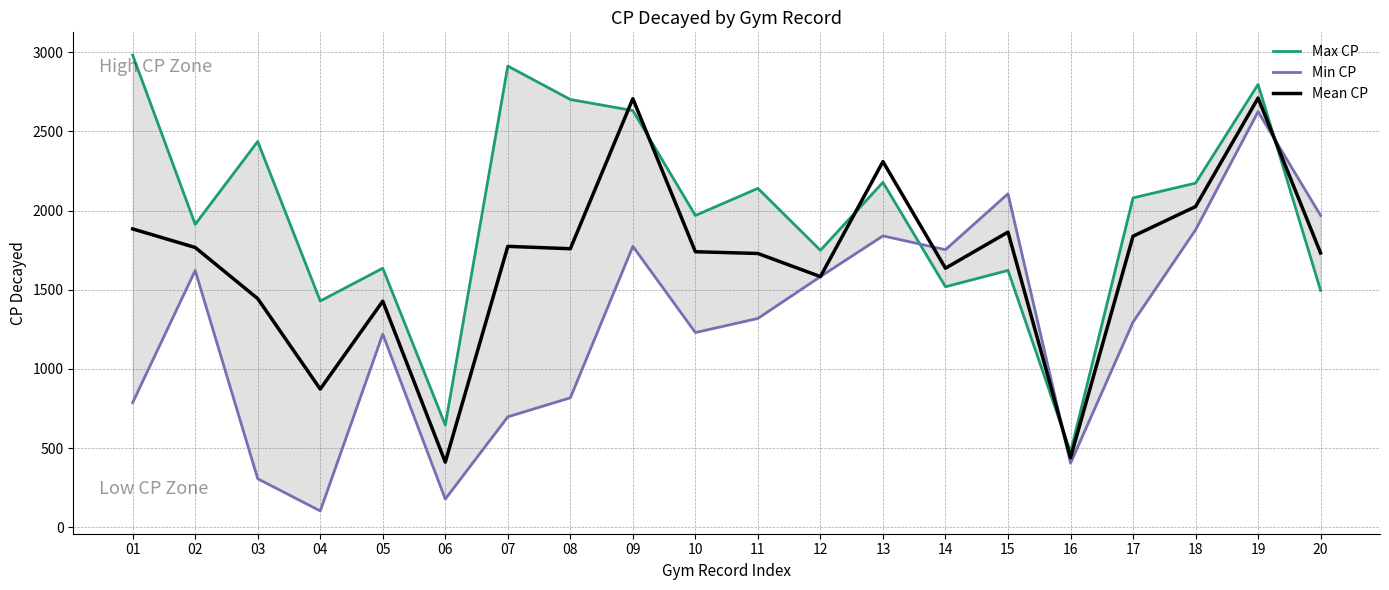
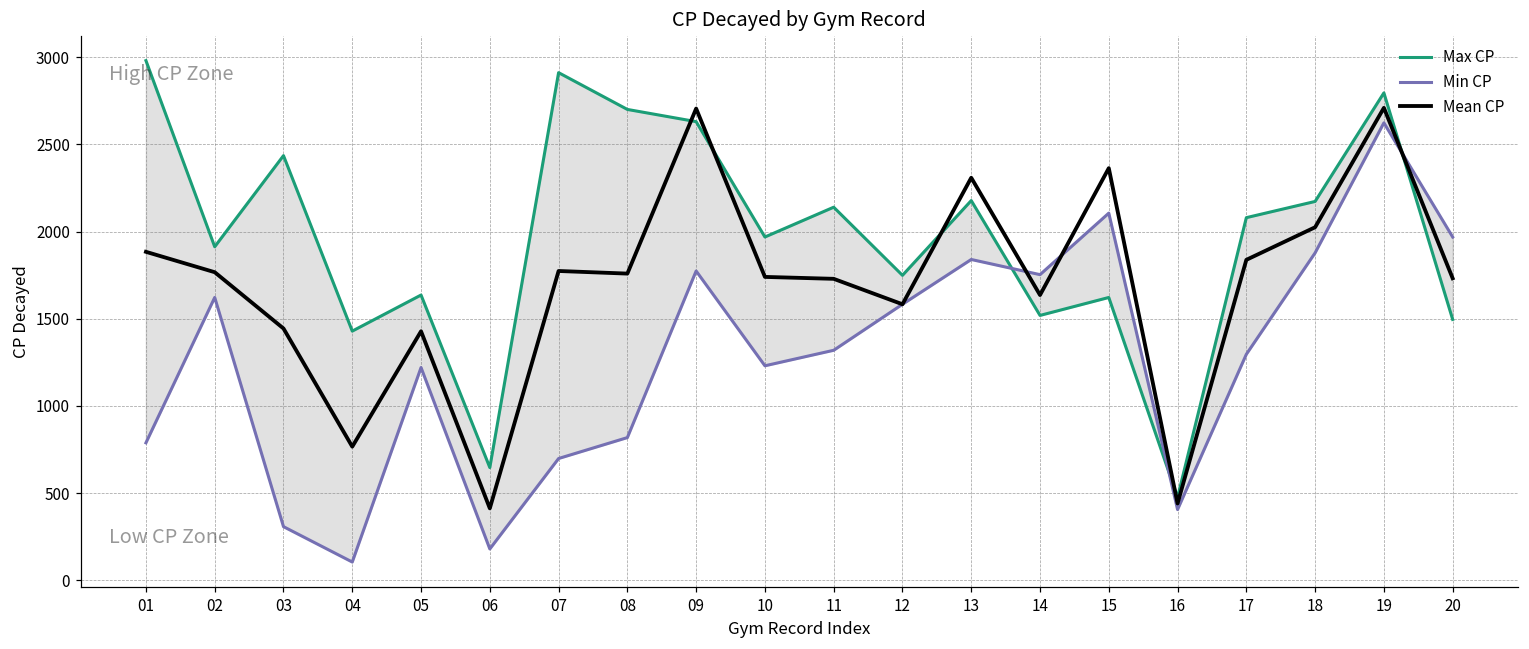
Mean CP, 04: 870 -> 770
Mean CP, 15: 1860 -> 2360
